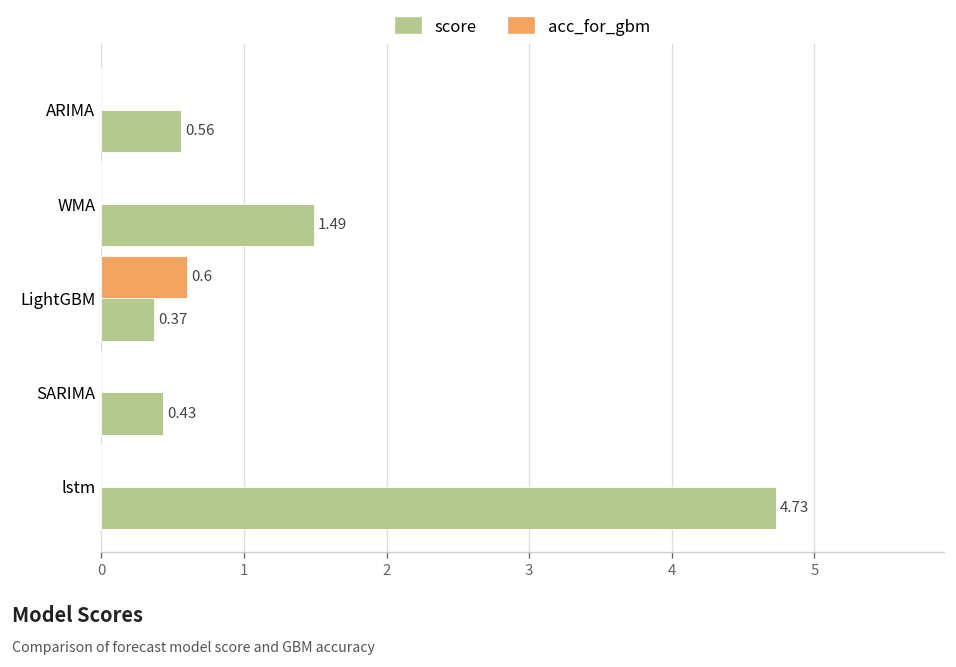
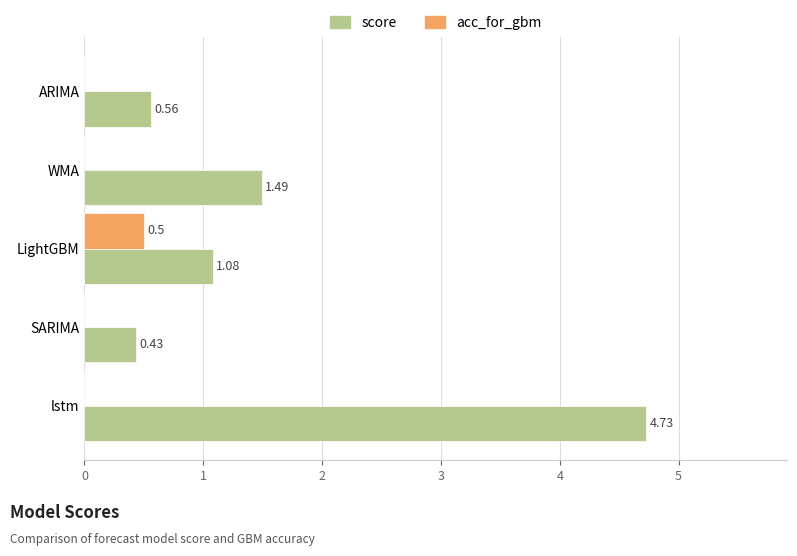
acc_for_gbm, LightGBM: 0.6 -> 0.5
score, LightGBM: 0.37 -> 1.08
